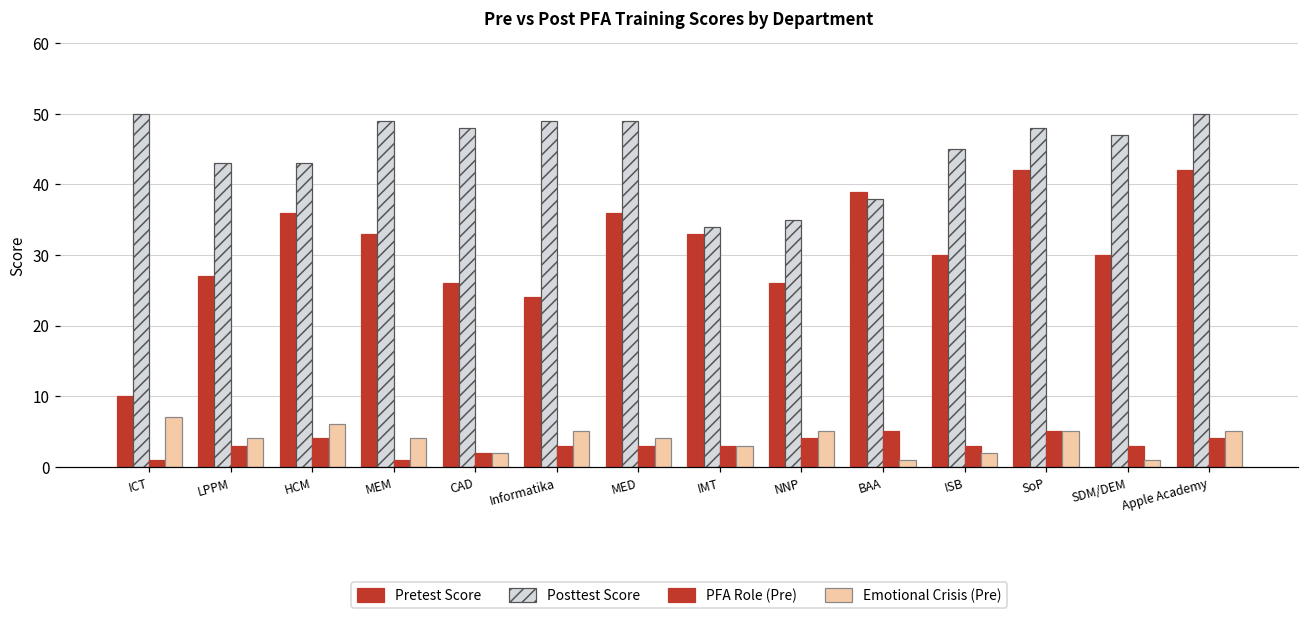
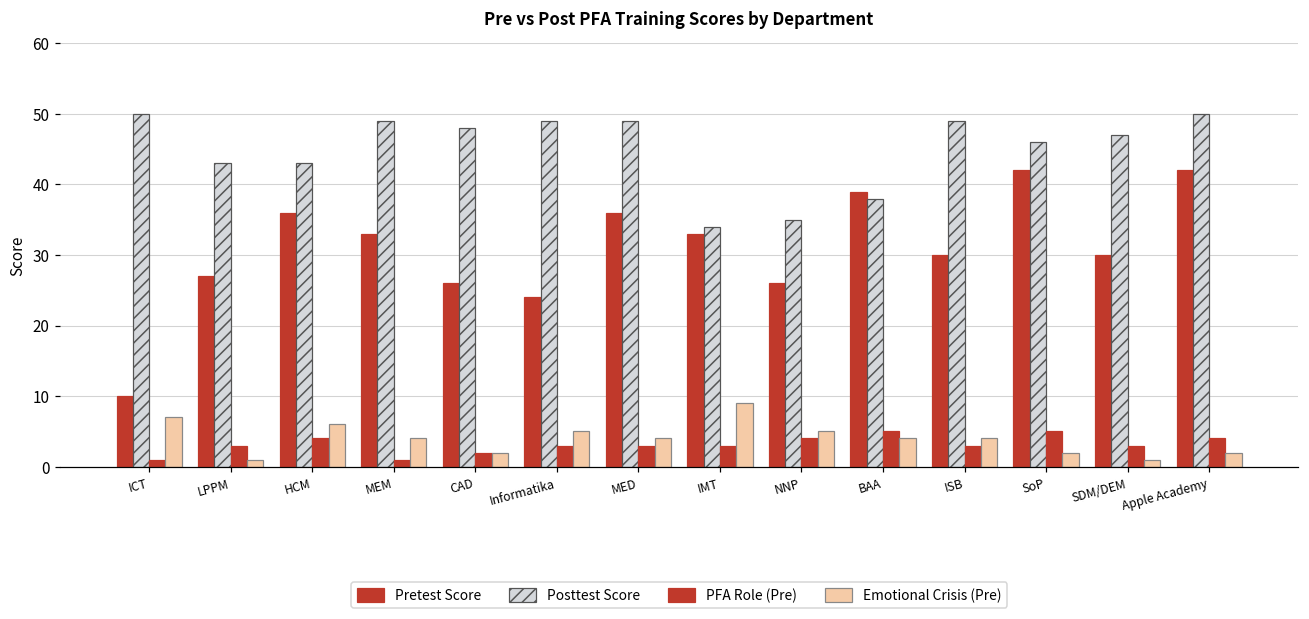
Emotional Crisis (Pre), LPPM: 4 -> 1
Emotional Crisis (Pre), IMT: 3 -> 9
Emotional Crisis (Pre), BAA: 1 -> 4
Posttest Score, ISB: 45 -> 49
Emotional Crisis (Pre), ISB: 2 -> 4
Posttest Score, SoP: 48 -> 46
Emotional Crisis (Pre), SoP: 5 -> 2
Emotional Crisis (Pre), Apple Academy: 5 -> 2
